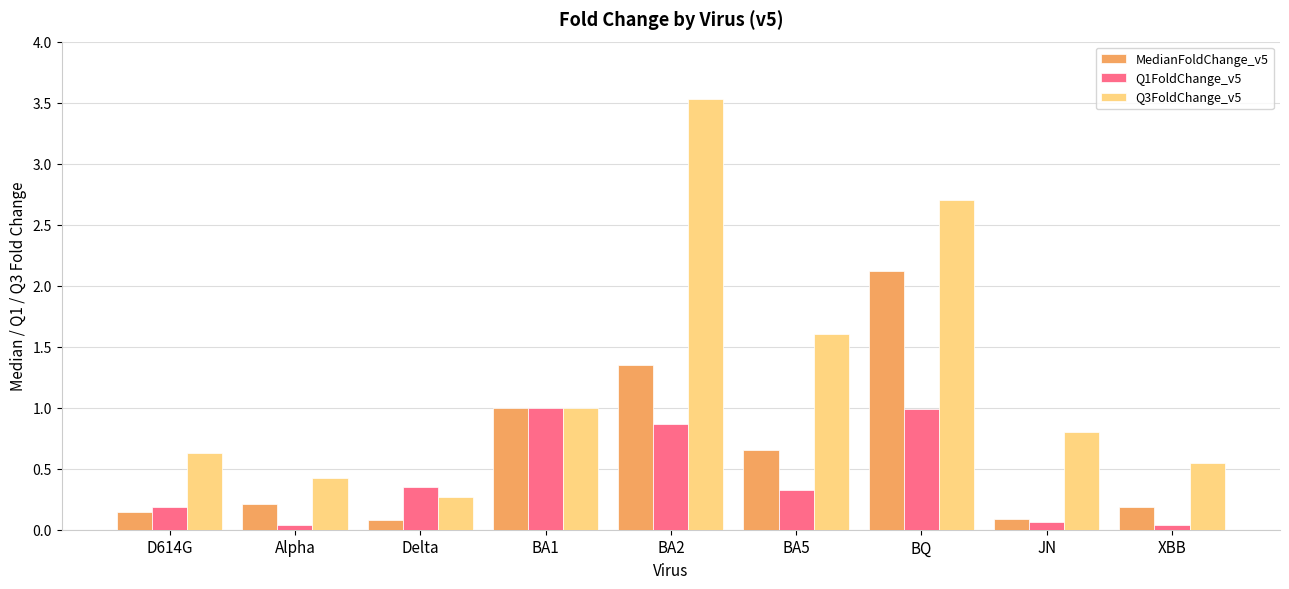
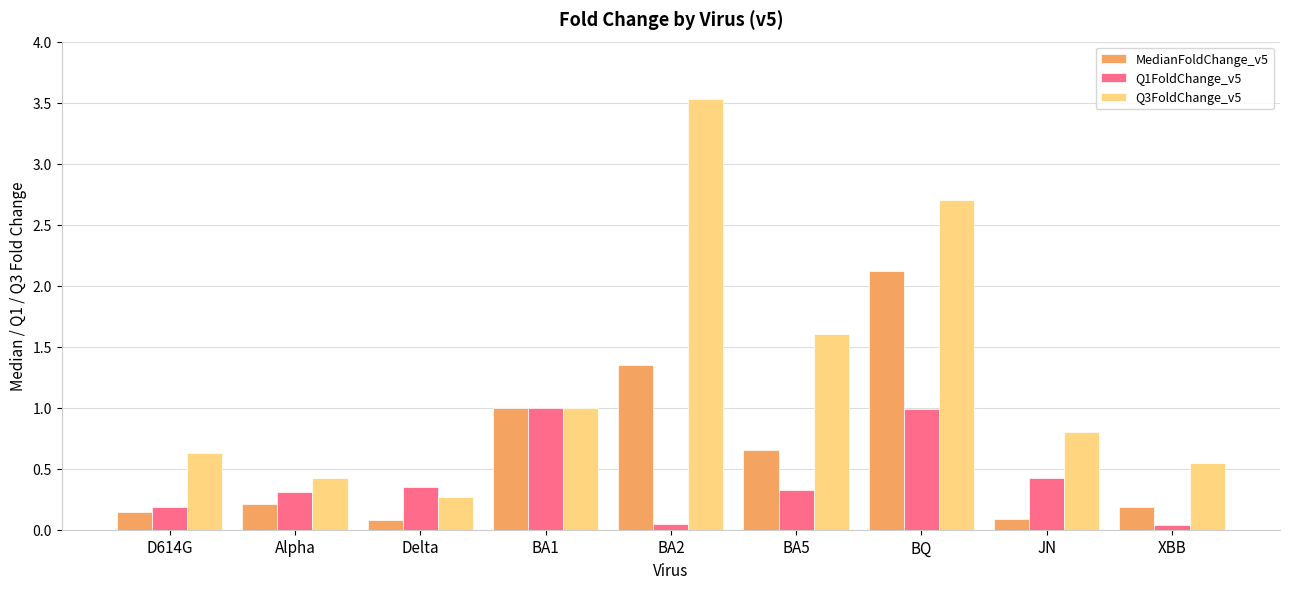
Q1FoldChange_v5, Alpha: 0.04 -> 0.31
Q1FoldChange_v5, BA2: 0.86 -> 0.05
Q1FoldChange_v5, JN: 0.07 -> 0.42
